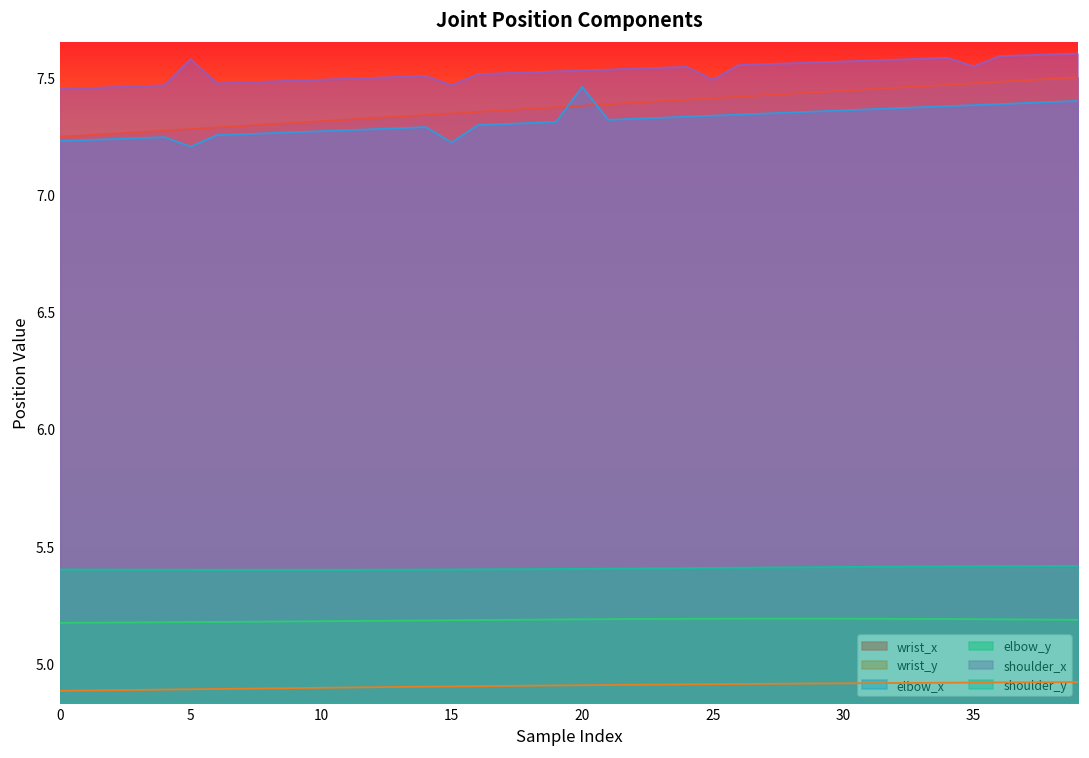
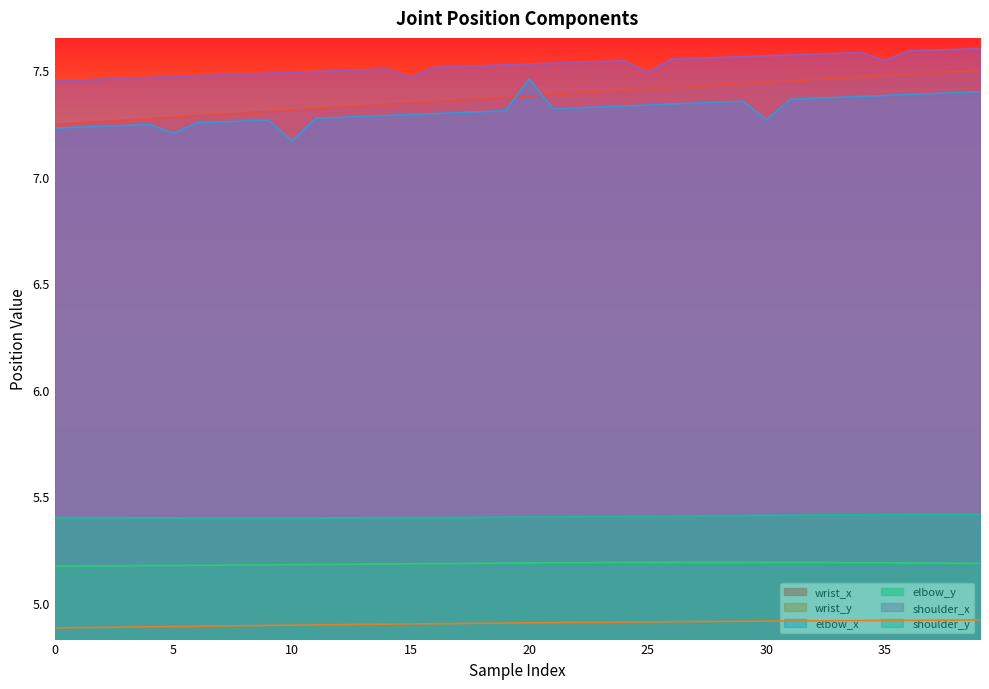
shoulder_x, 5: 7.58 -> 7.47
elbow_x, 10: 7.27 -> 7.17
elbow_x, 15: 7.22 -> 7.29
elbow_x, 30: 7.36 -> 7.27
